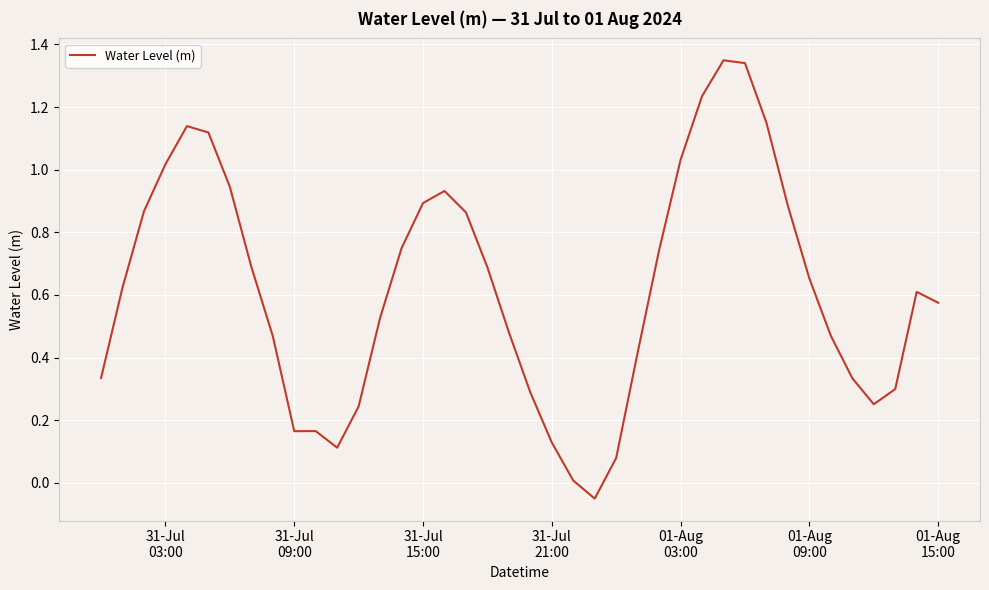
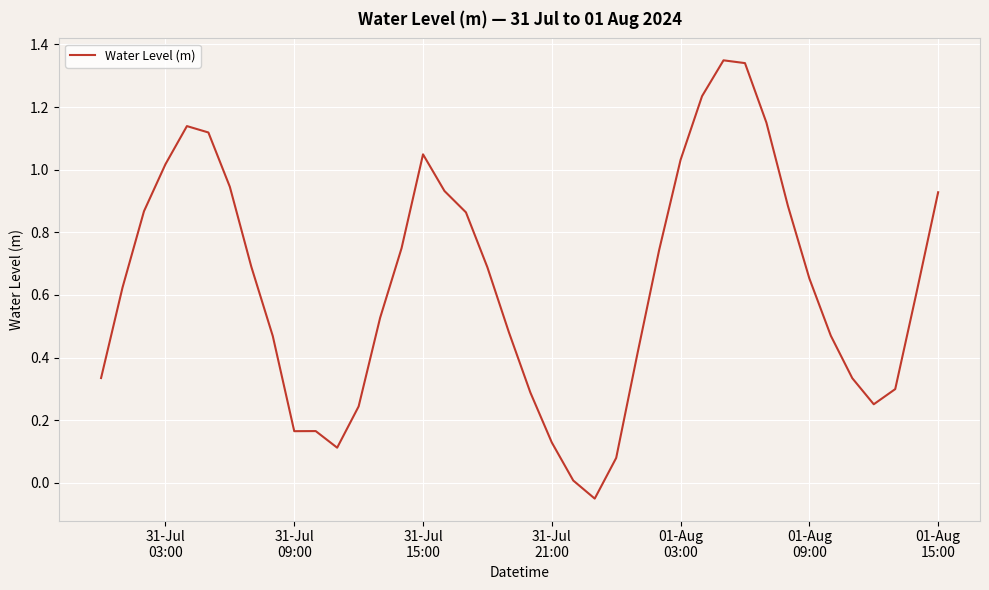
31-Jul 15:00: 0.89 -> 1.05
01-Aug 15:00: 0.58 -> 0.93
